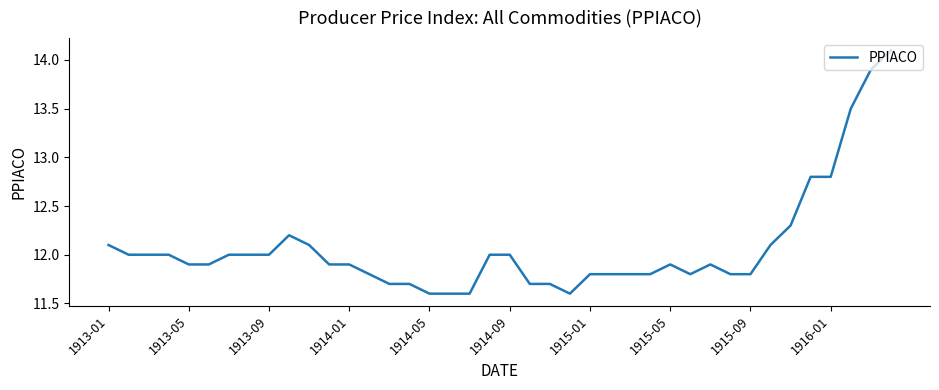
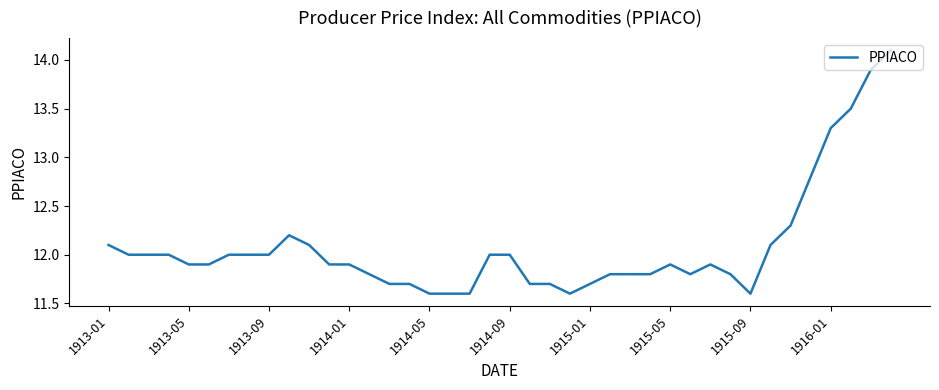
1915-01: 11.8 -> 11.7
1915-09: 11.8 -> 11.6
1916-01: 12.8 -> 13.3
